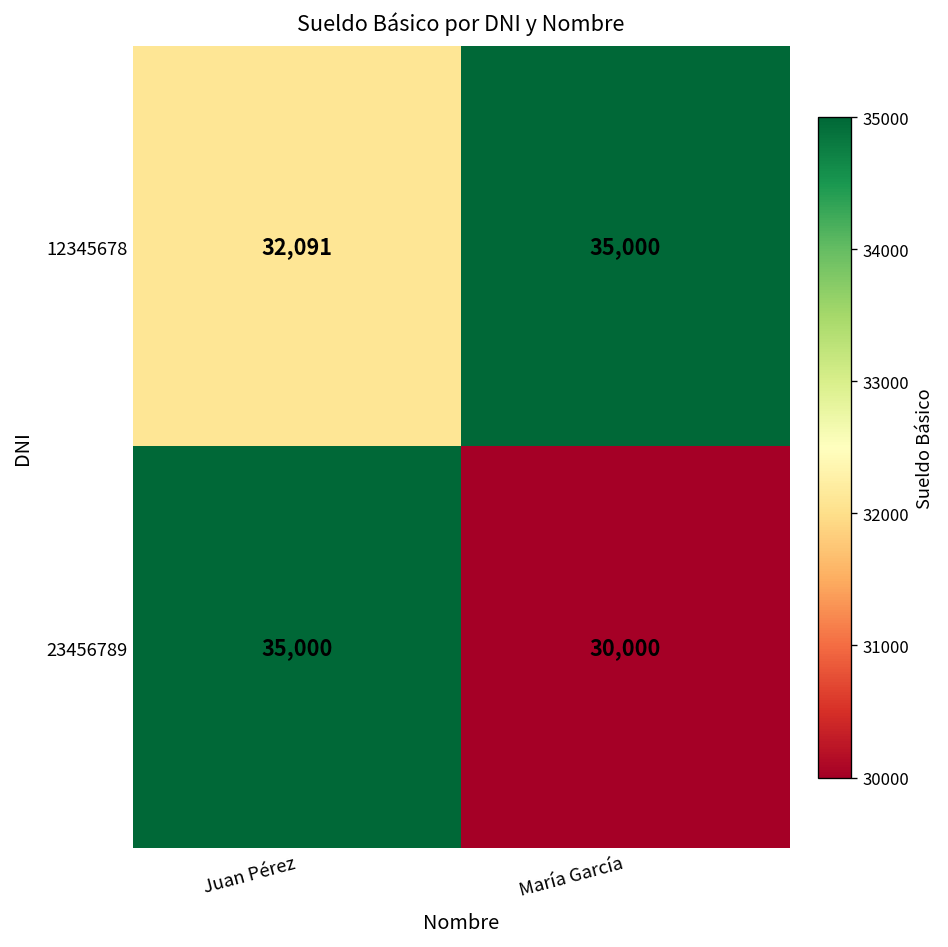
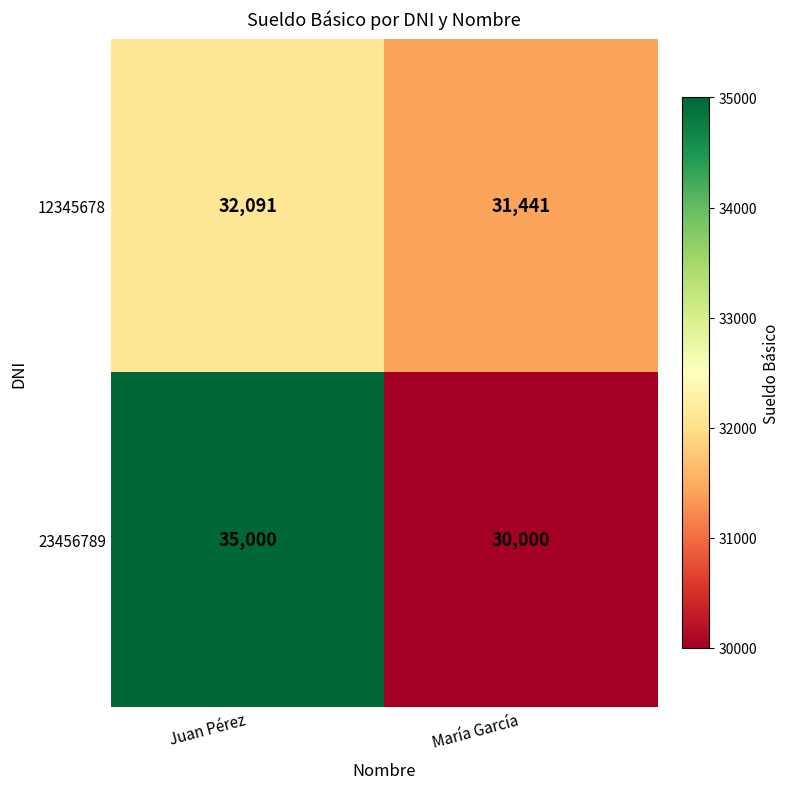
12345678, María García: 35,000 -> 31,441
